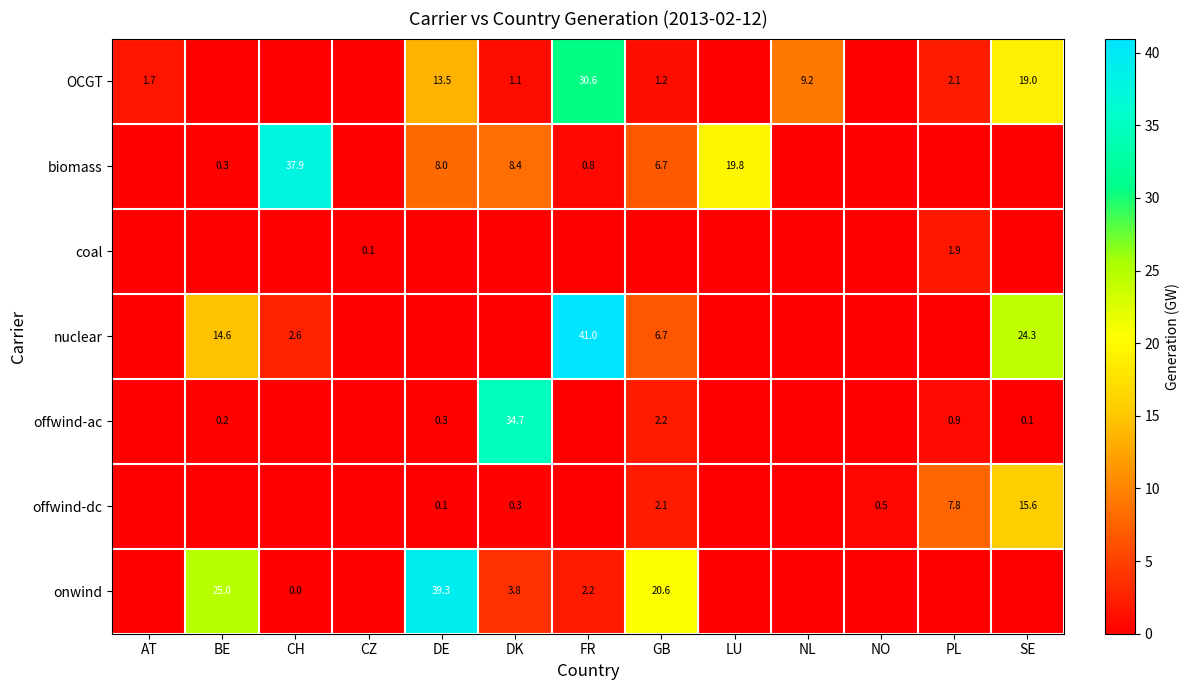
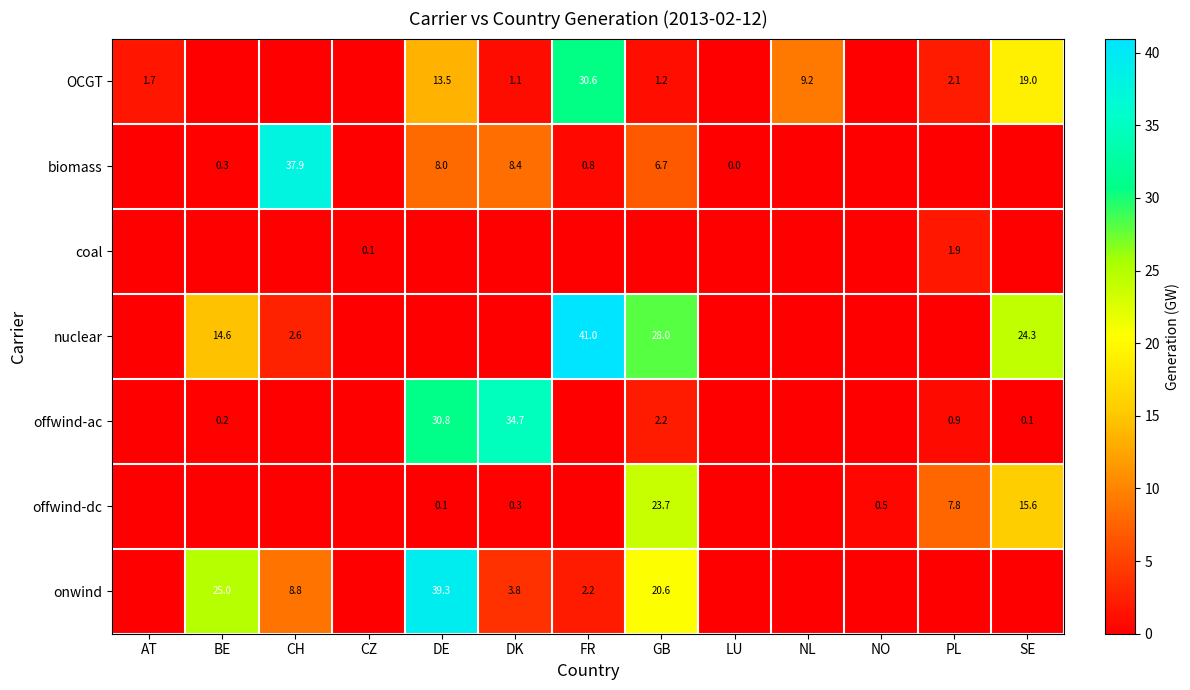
biomass, LU: 19.8 -> 0.0
nuclear, GB: 6.7 -> 28.0
offwind-ac, DE: 0.3 -> 30.8
offwind-dc, GB: 2.1 -> 23.7
onwind, CH: 0.0 -> 8.8
